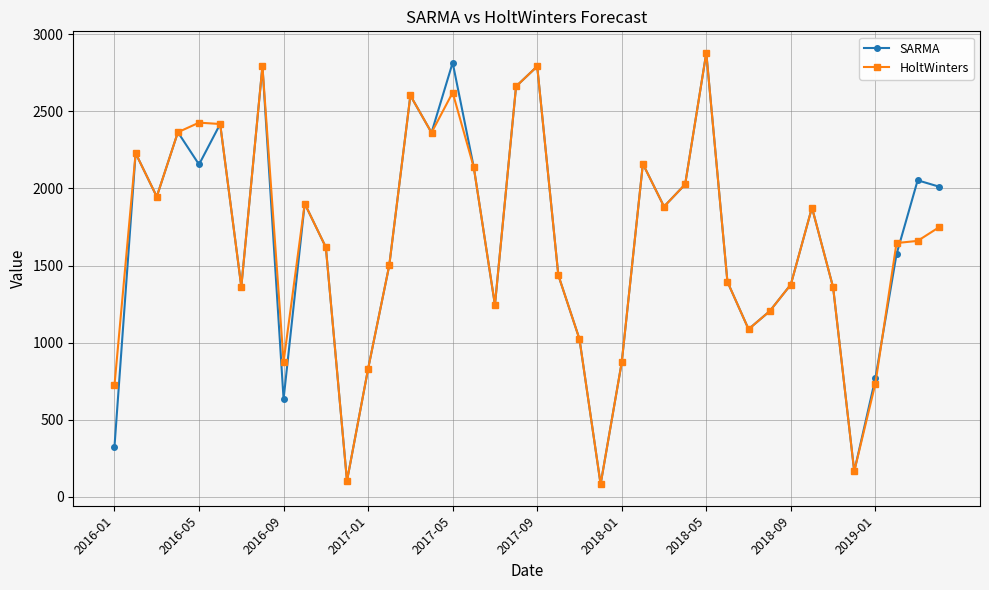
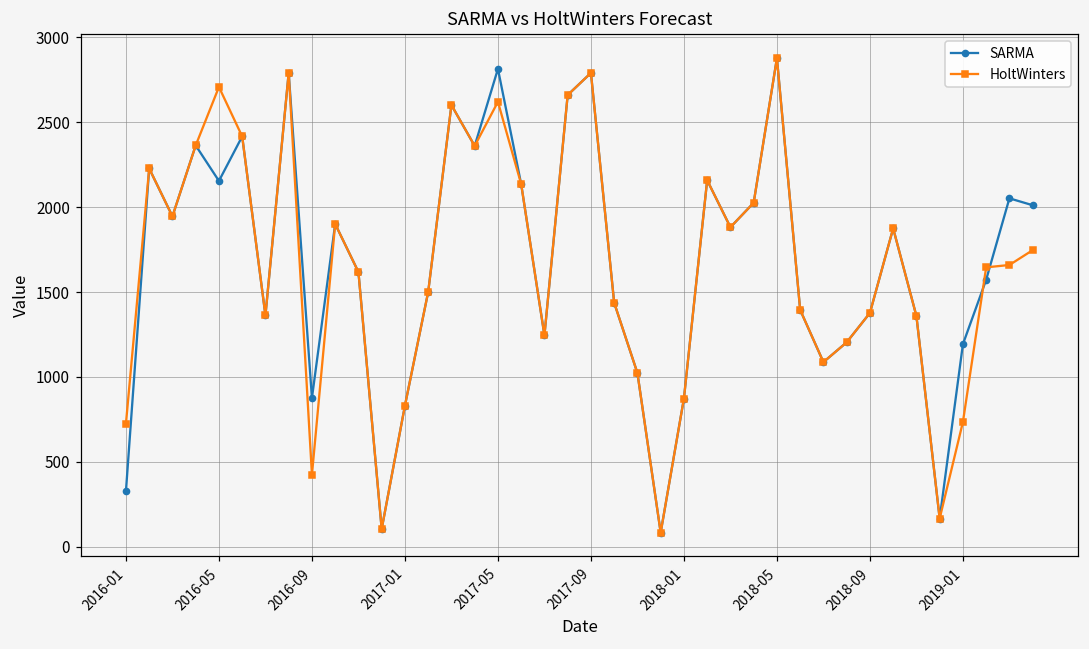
HoltWinters, 2016-05: 2430 -> 2710
SARMA, 2016-09: 630 -> 880
HoltWinters, 2016-09: 880 -> 420
SARMA, 2019-01: 770 -> 1190
